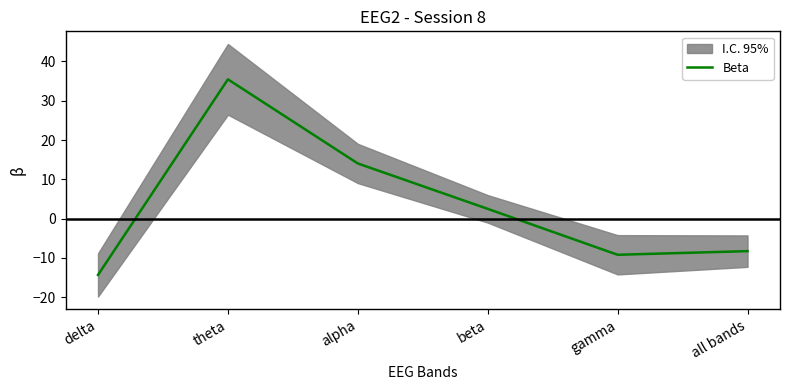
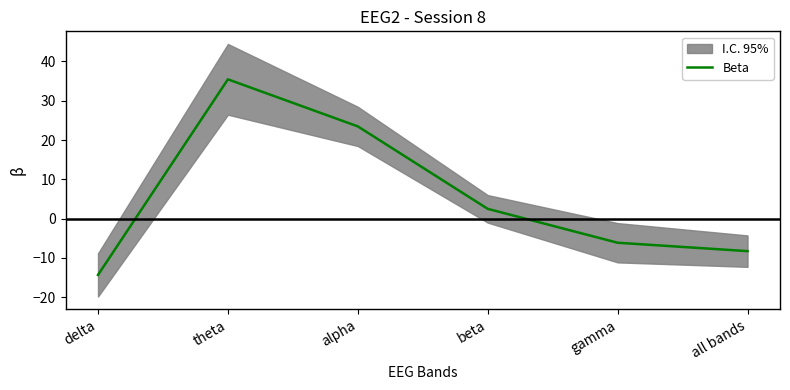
Beta, alpha: 14 -> 23
Beta, gamma: -9 -> -6
